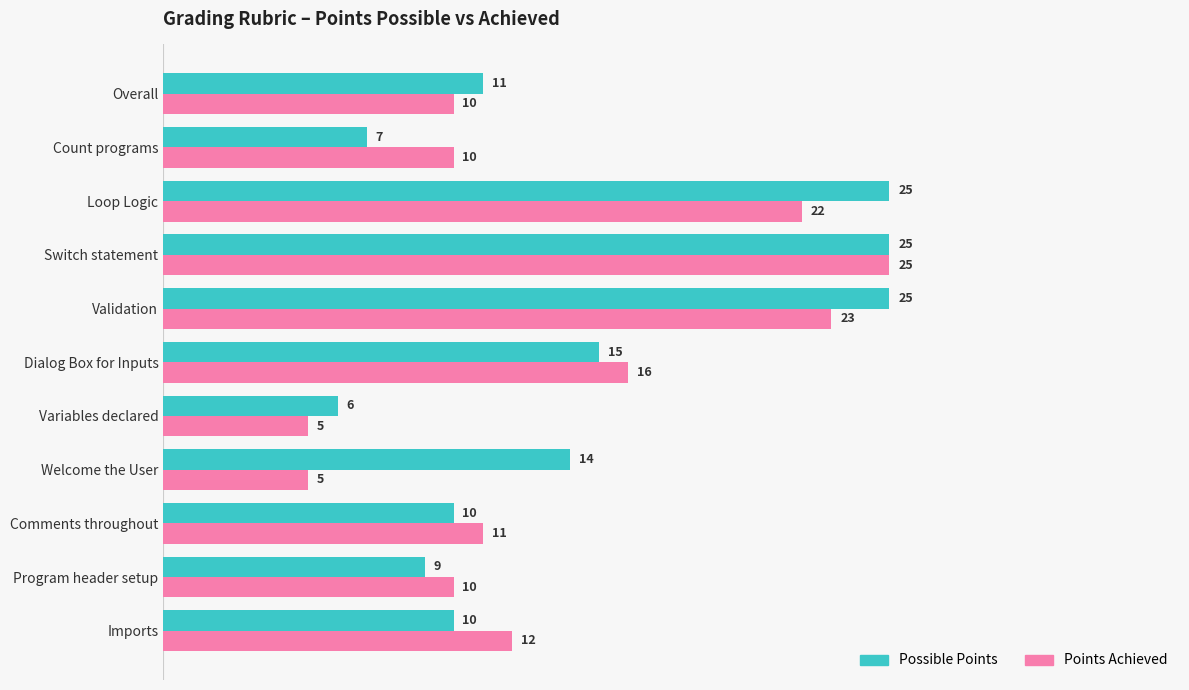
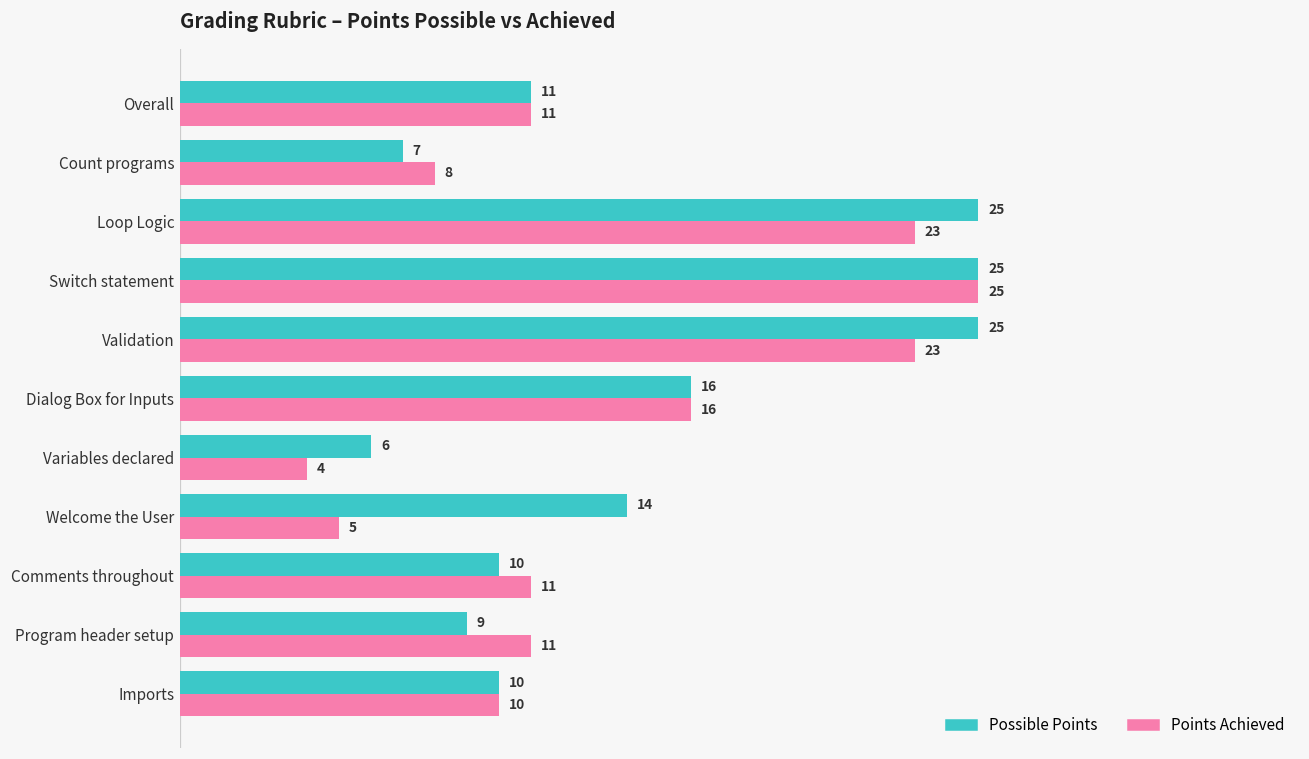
Points Achieved, Overall: 10 -> 11
Points Achieved, Count programs: 10 -> 8
Points Achieved, Loop Logic: 22 -> 23
Possible Points, Dialog Box for Inputs: 15 -> 16
Points Achieved, Variables declared: 5 -> 4
Points Achieved, Program header setup: 10 -> 11
Points Achieved, Imports: 12 -> 10
